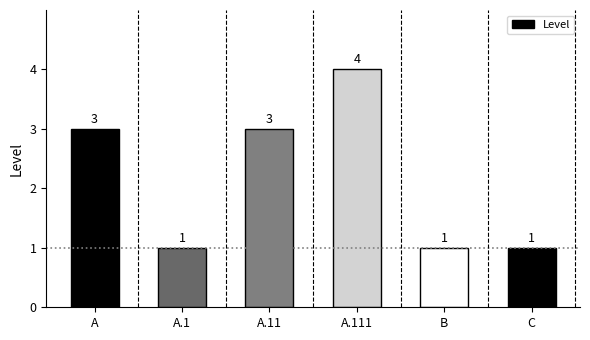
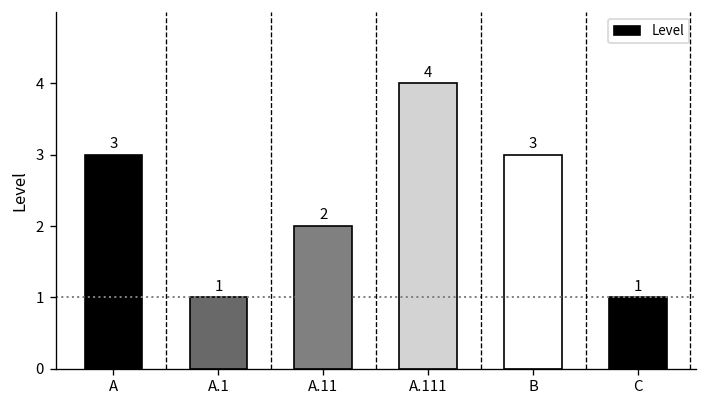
A.11: 3 -> 2
B: 1 -> 3
